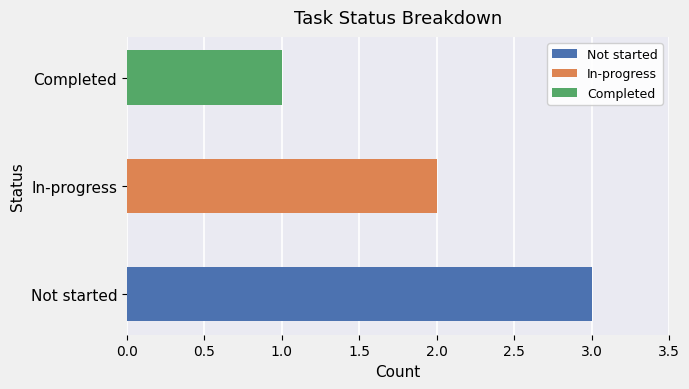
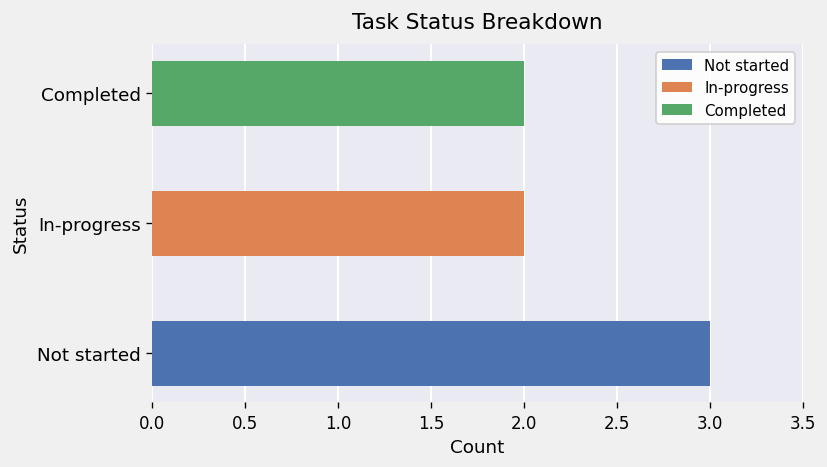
Completed: 1 -> 2
